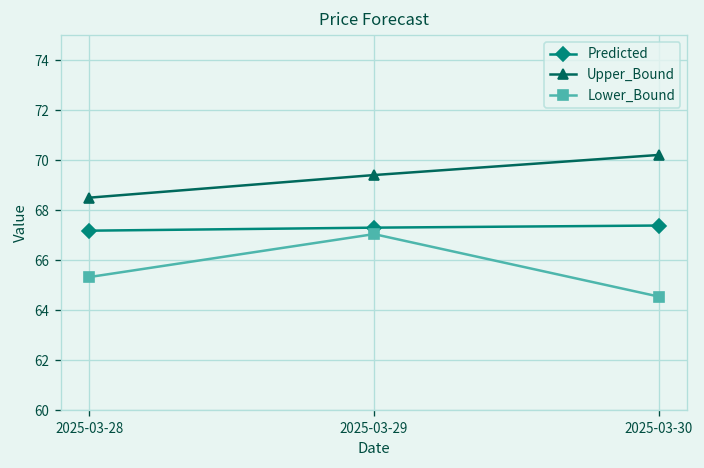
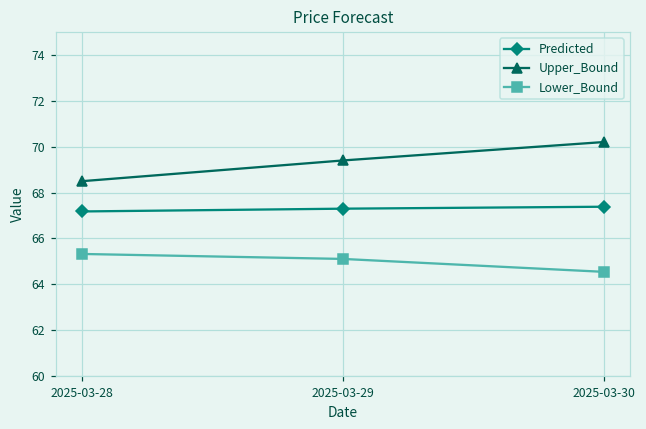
Lower_Bound, 2025-03-29: 67.0 -> 65.1
